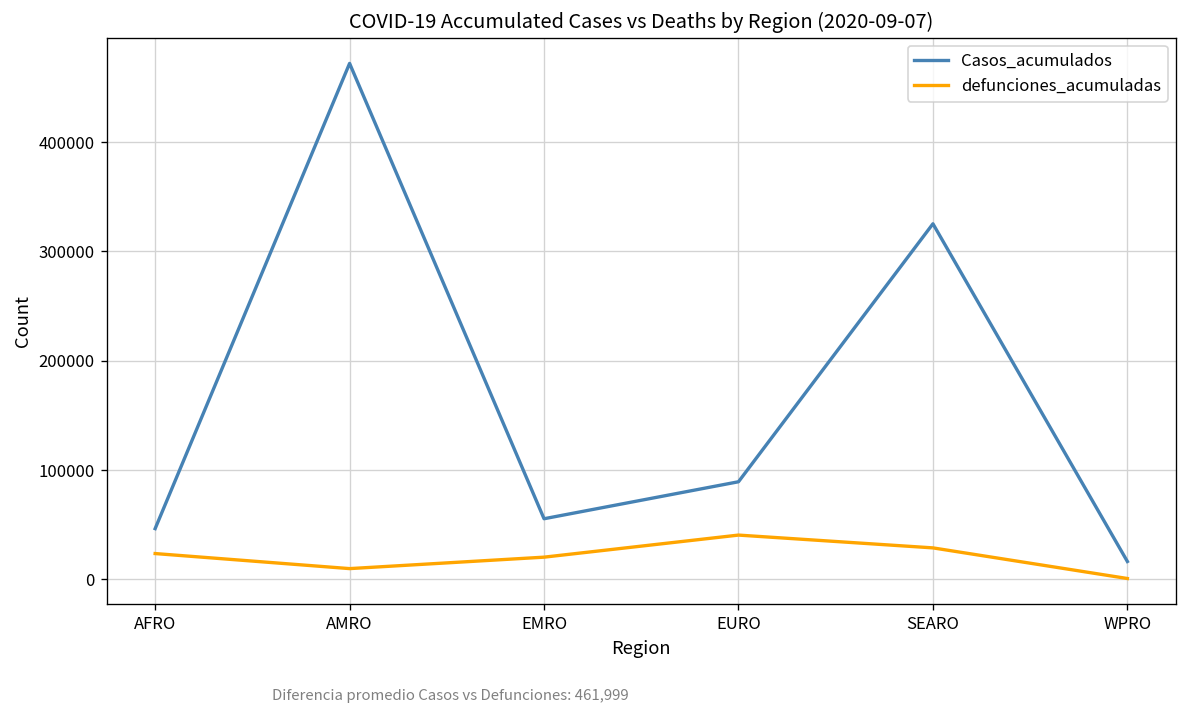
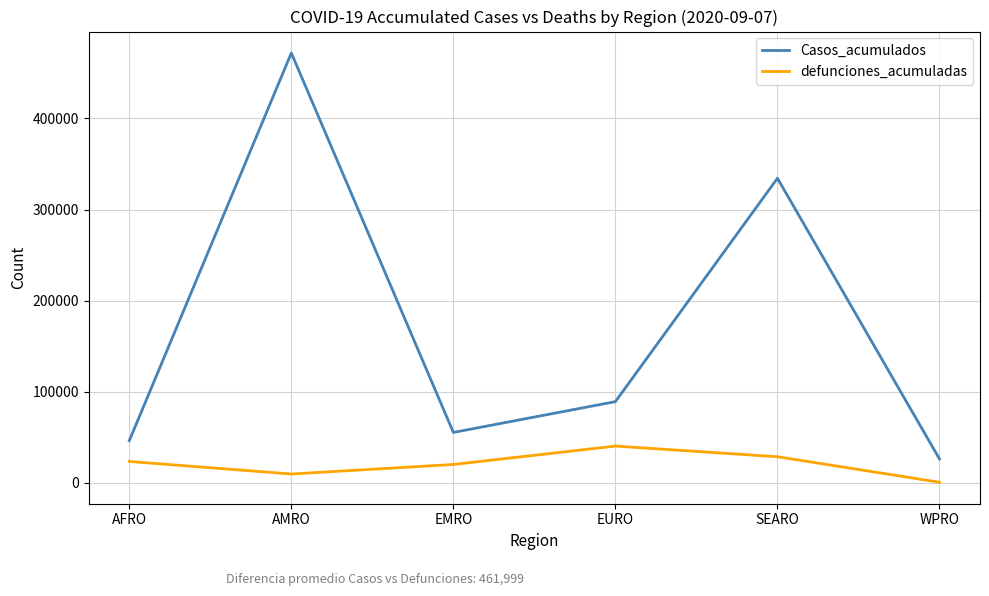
Casos_acumulados, SEARO: 325000 -> 334000
Casos_acumulados, WPRO: 20000 -> 30000
